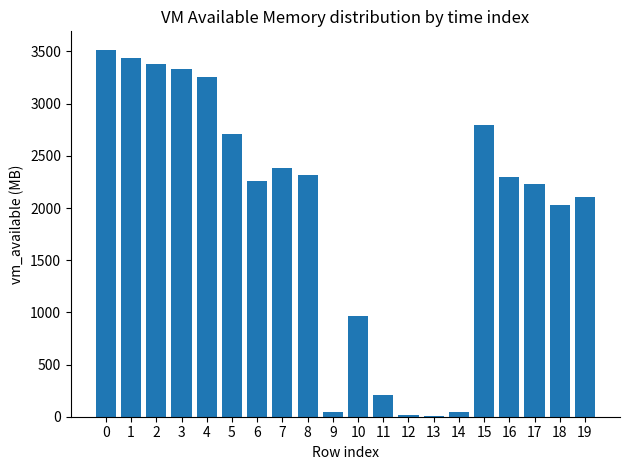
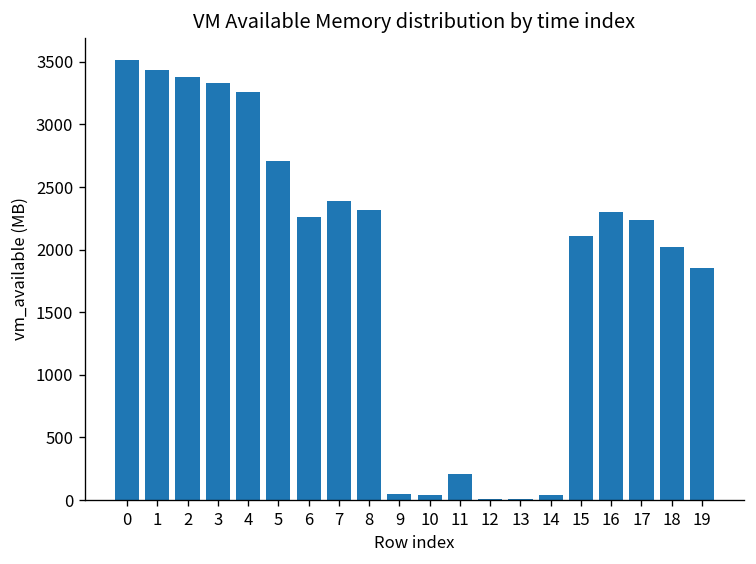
10: 970 -> 40
15: 2800 -> 2110
19: 2100 -> 1850
